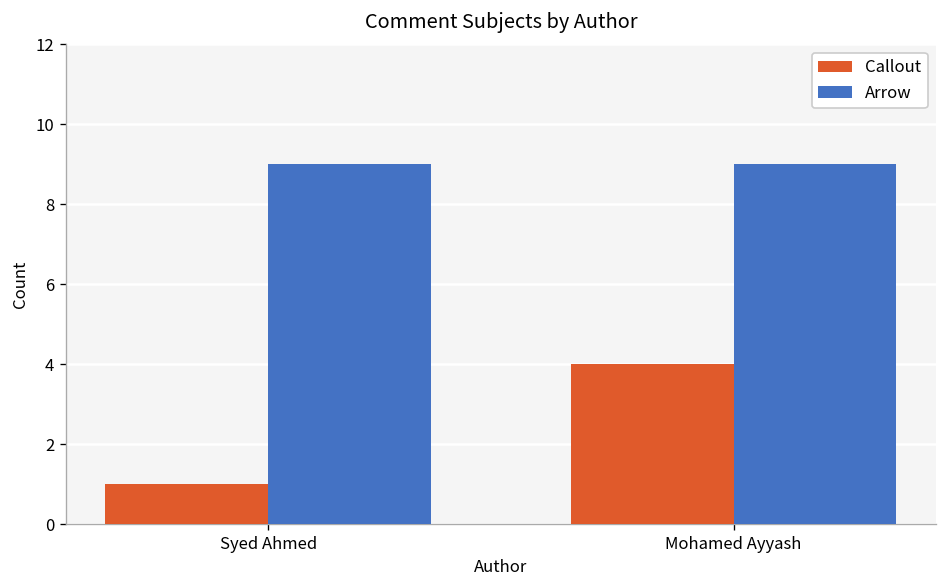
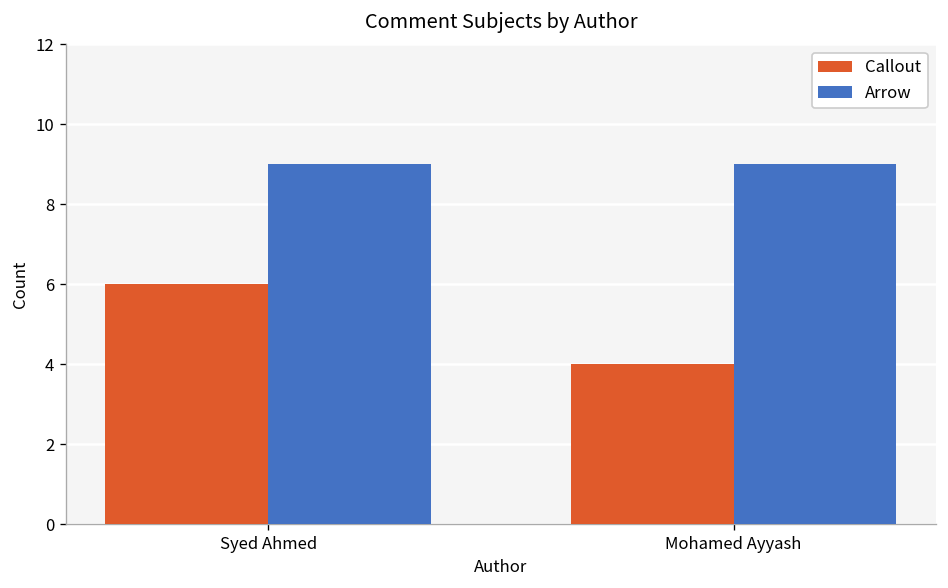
Callout, Syed Ahmed: 1 -> 6
